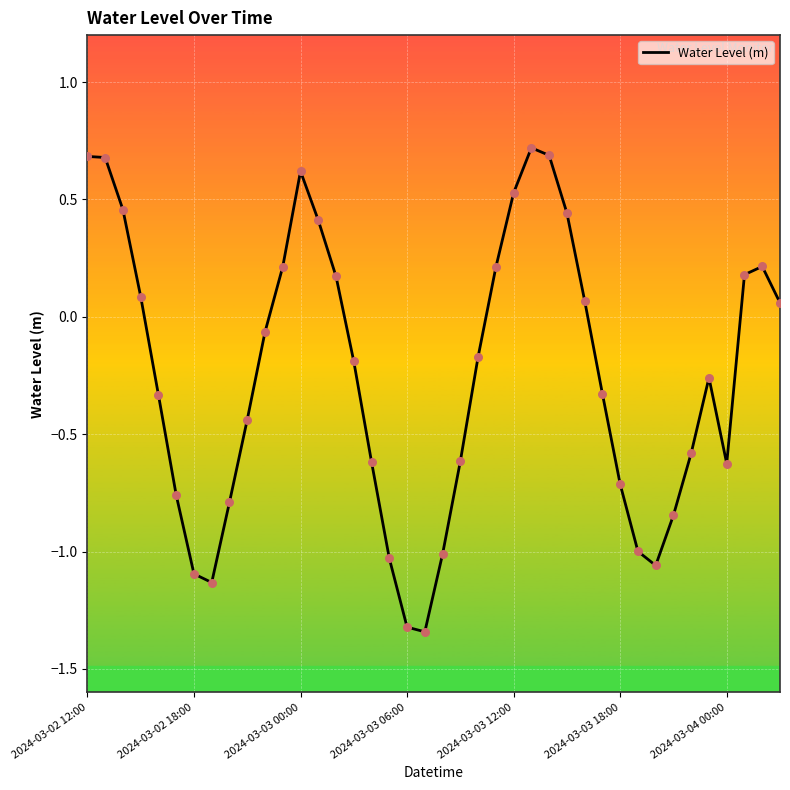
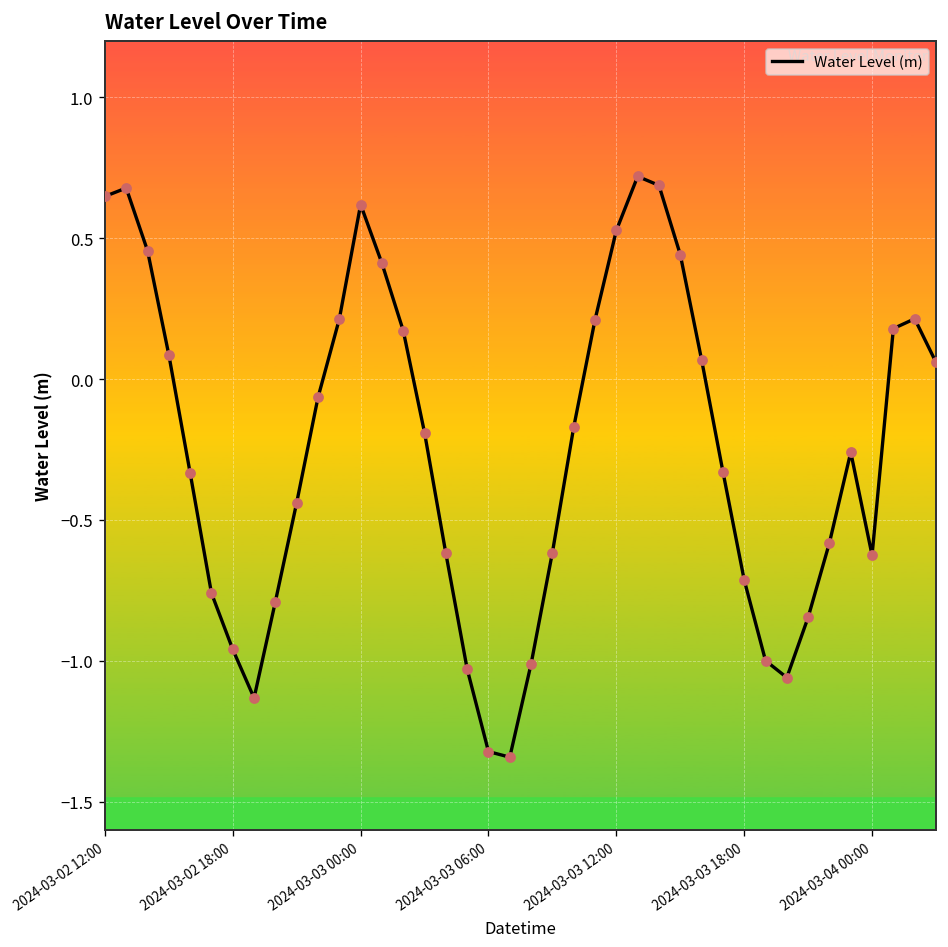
2024-03-02 12:00: 0.68 -> 0.65
2024-03-02 18:00: -1.10 -> -0.96
